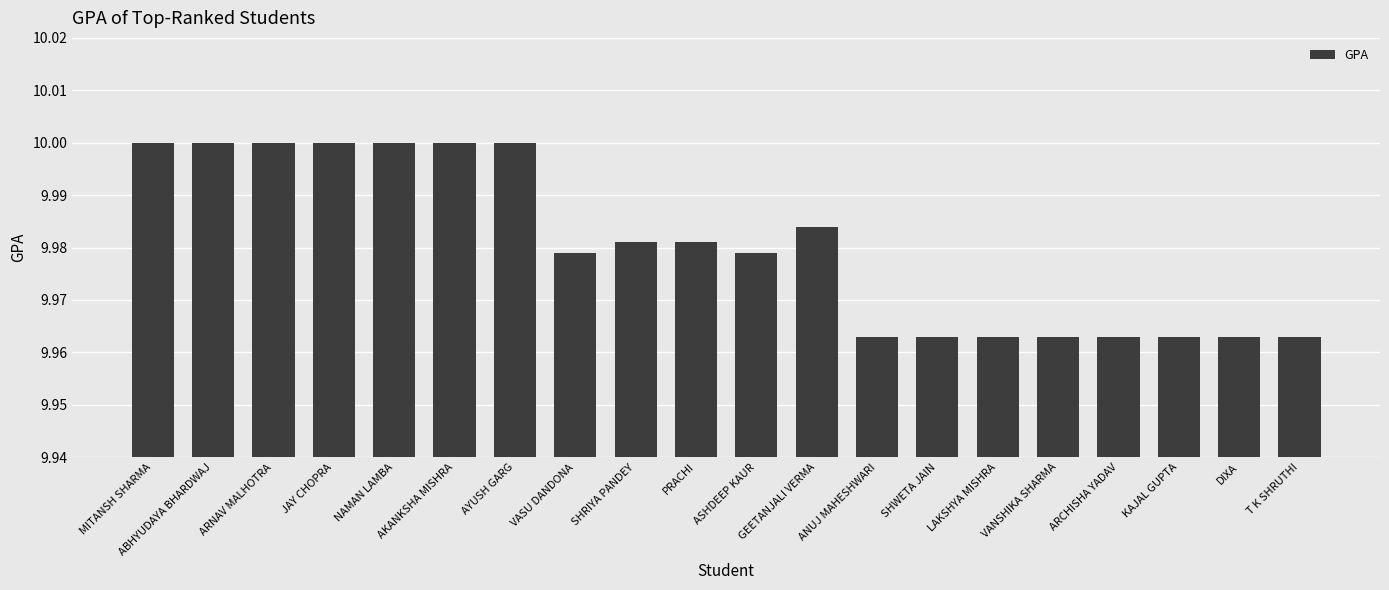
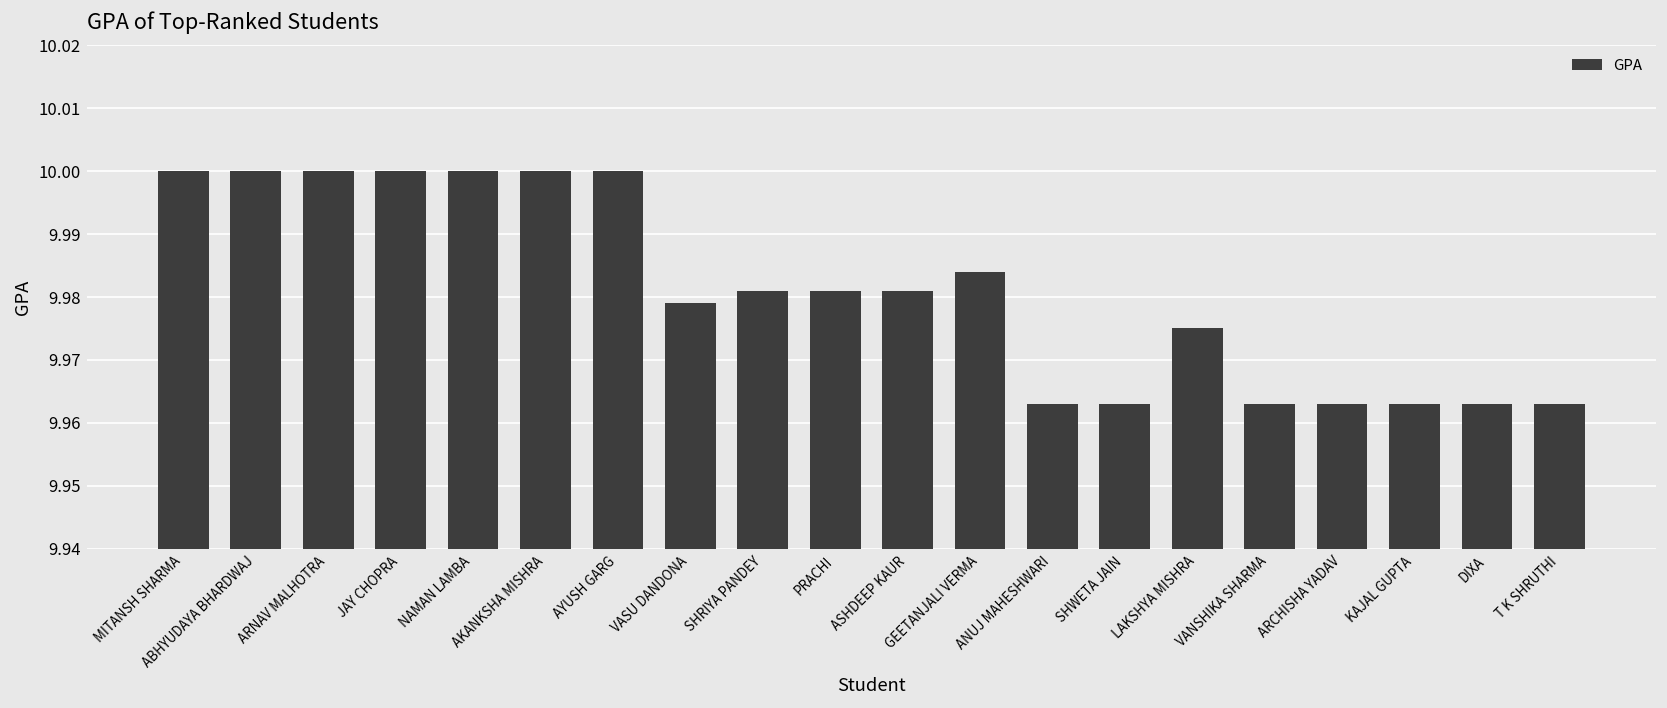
ASHDEEP KAUR: 9.979 -> 9.981
LAKSHYA MISHRA: 9.963 -> 9.975
